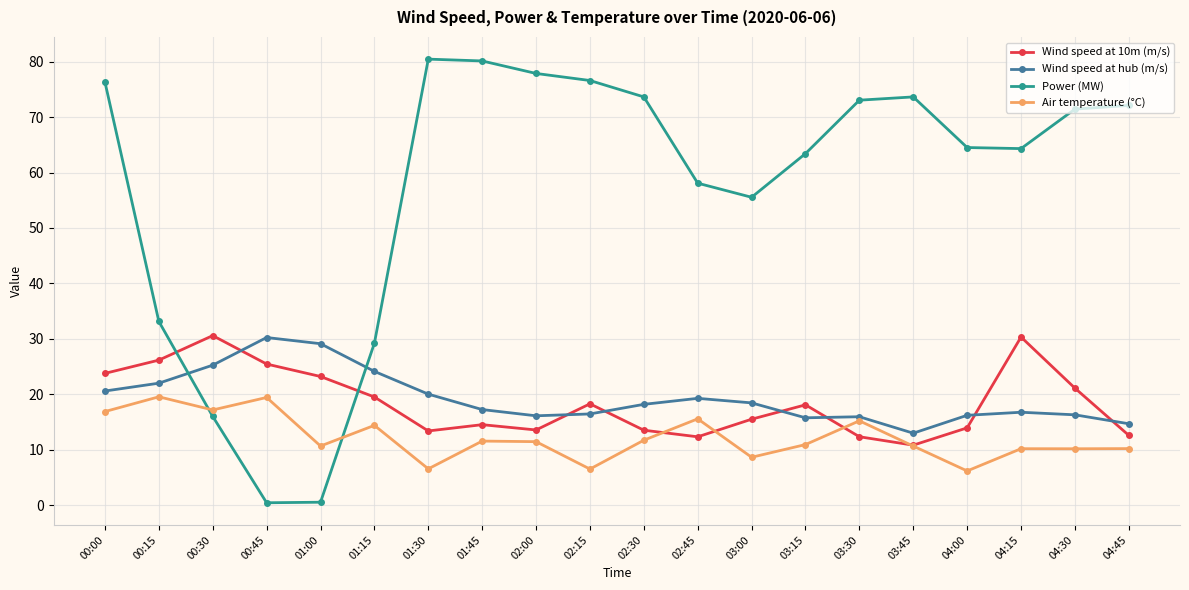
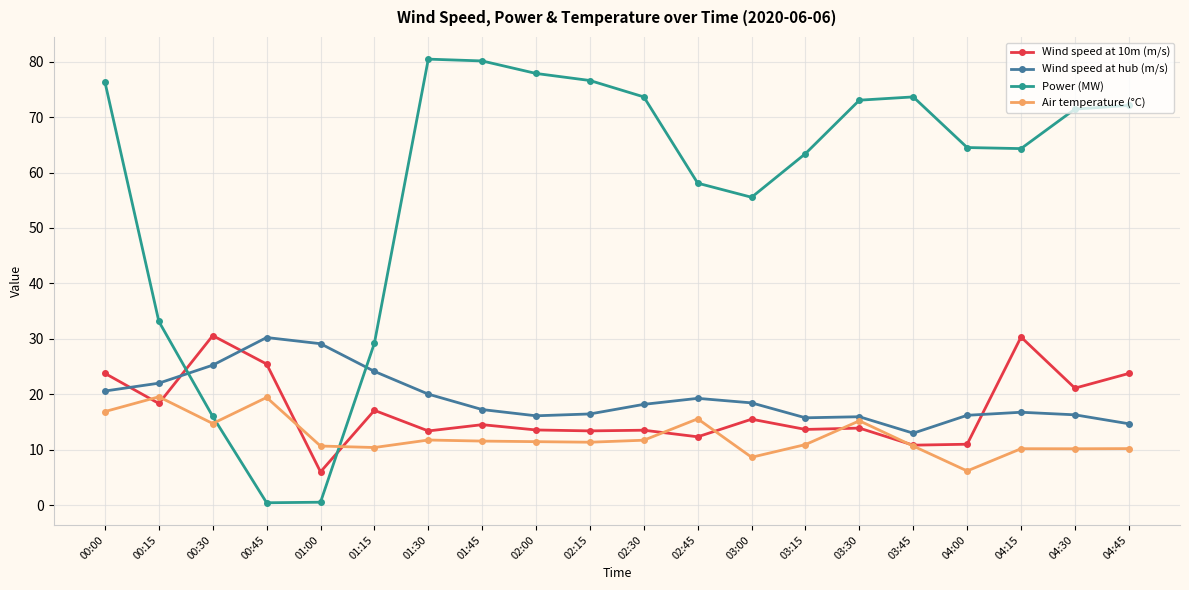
Wind speed at 10m (m/s), 00:15: 26 -> 18
Air temperature (°C), 00:30: 17 -> 15
Wind speed at 10m (m/s), 01:00: 23 -> 6
Wind speed at 10m (m/s), 01:15: 20 -> 17
Air temperature (°C), 01:15: 14 -> 10
Air temperature (°C), 01:30: 7 -> 12
Wind speed at 10m (m/s), 02:15: 18 -> 13
Air temperature (°C), 02:15: 7 -> 11
Wind speed at 10m (m/s), 03:15: 18 -> 14
Wind speed at 10m (m/s), 03:30: 12 -> 14
Wind speed at 10m (m/s), 04:00: 14 -> 11
Wind speed at 10m (m/s), 04:45: 13 -> 24
